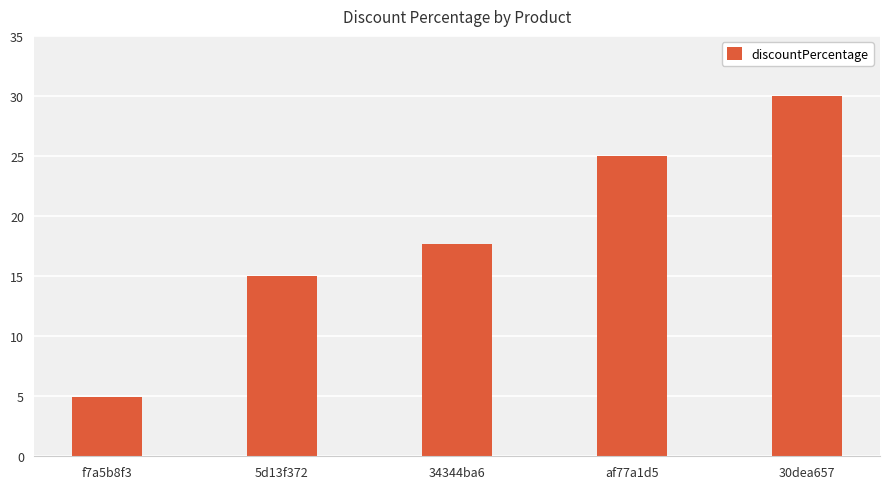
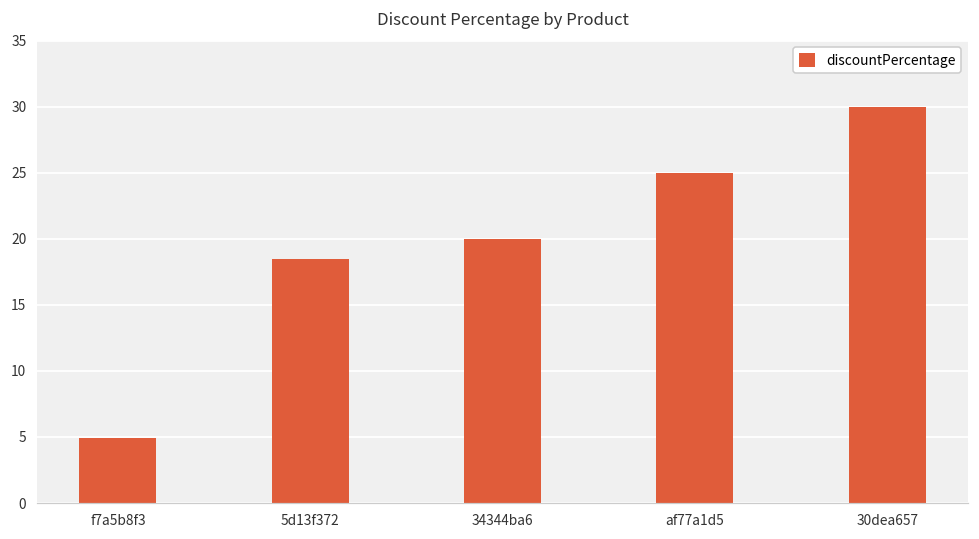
5d13f372: 15.0 -> 18.5
34344ba6: 17.7 -> 20.0
